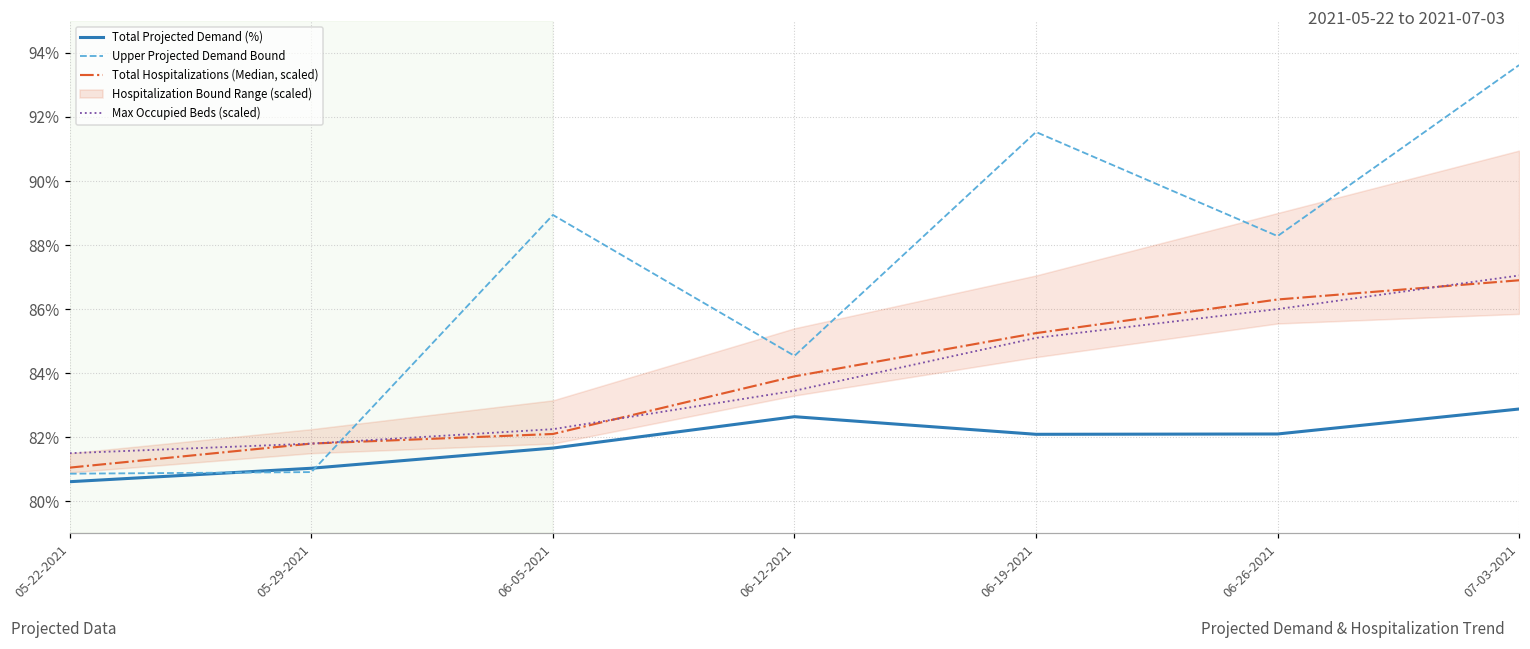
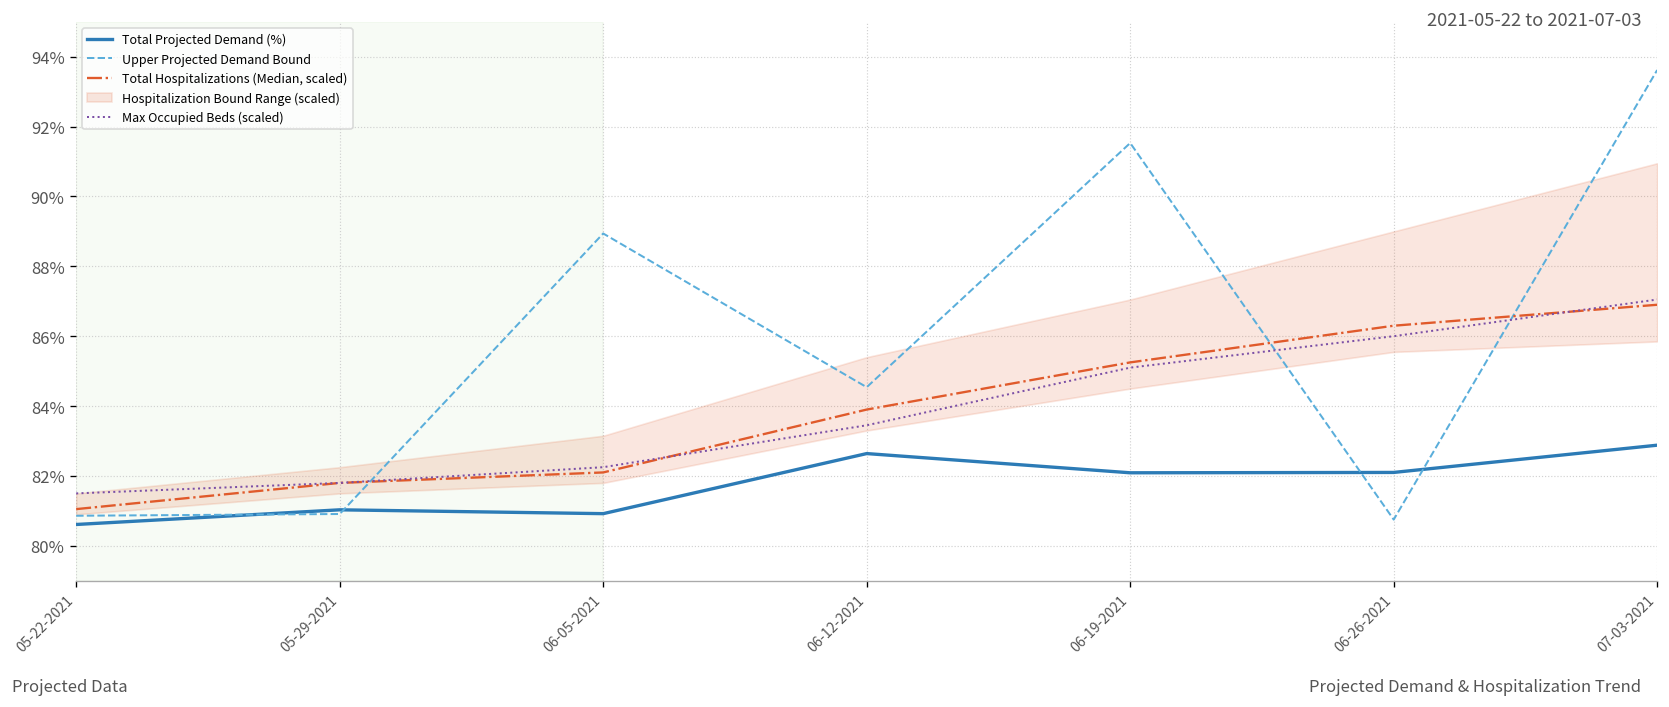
Total Projected Demand (%), 06-05-2021: 81.7% -> 80.9%
Upper Projected Demand Bound, 06-26-2021: 88.3% -> 80.8%
